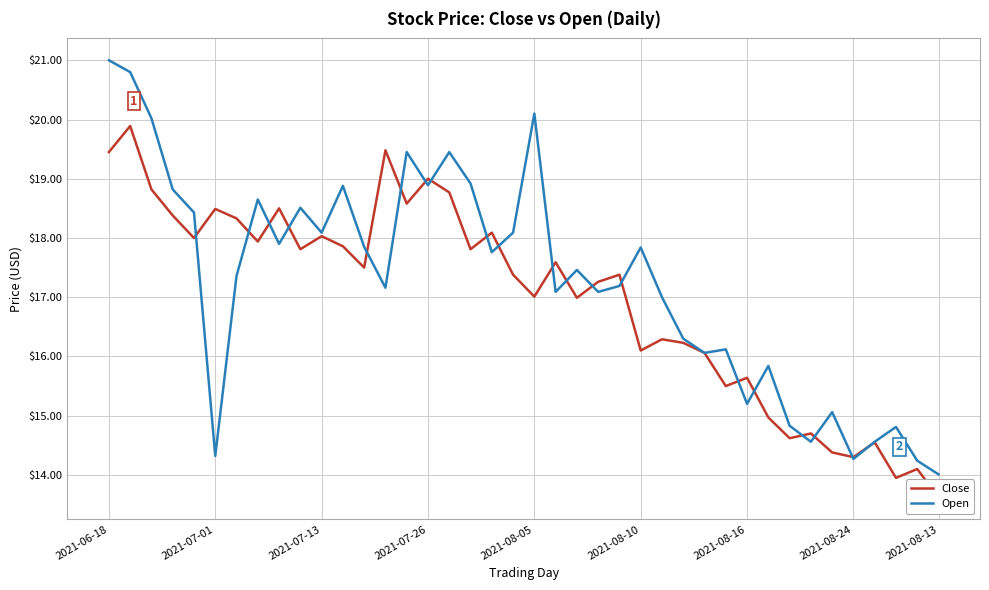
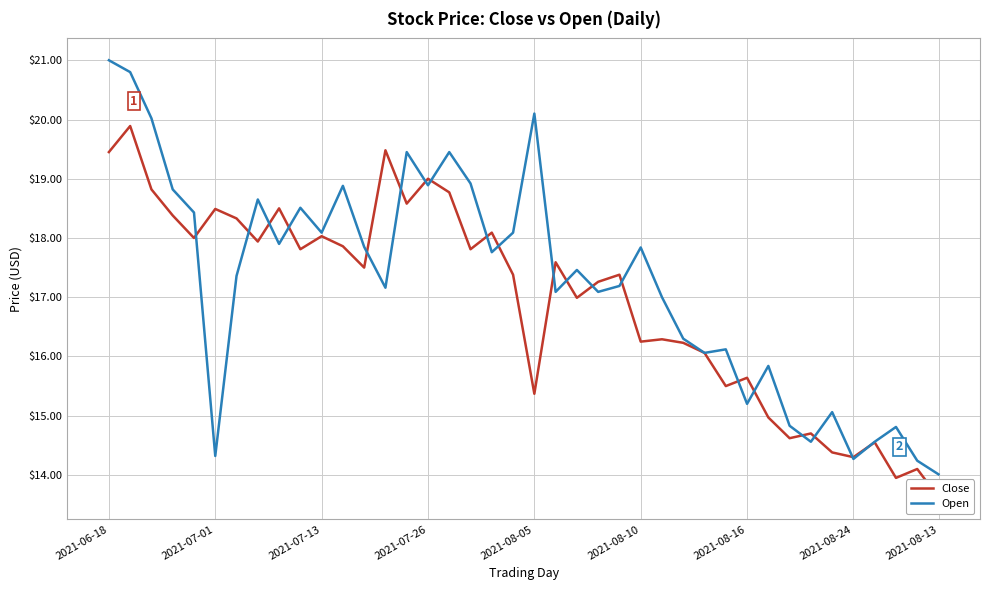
Close, 2021-08-05: $17.0 -> $15.4
Close, 2021-08-10: $16.1 -> $16.3
